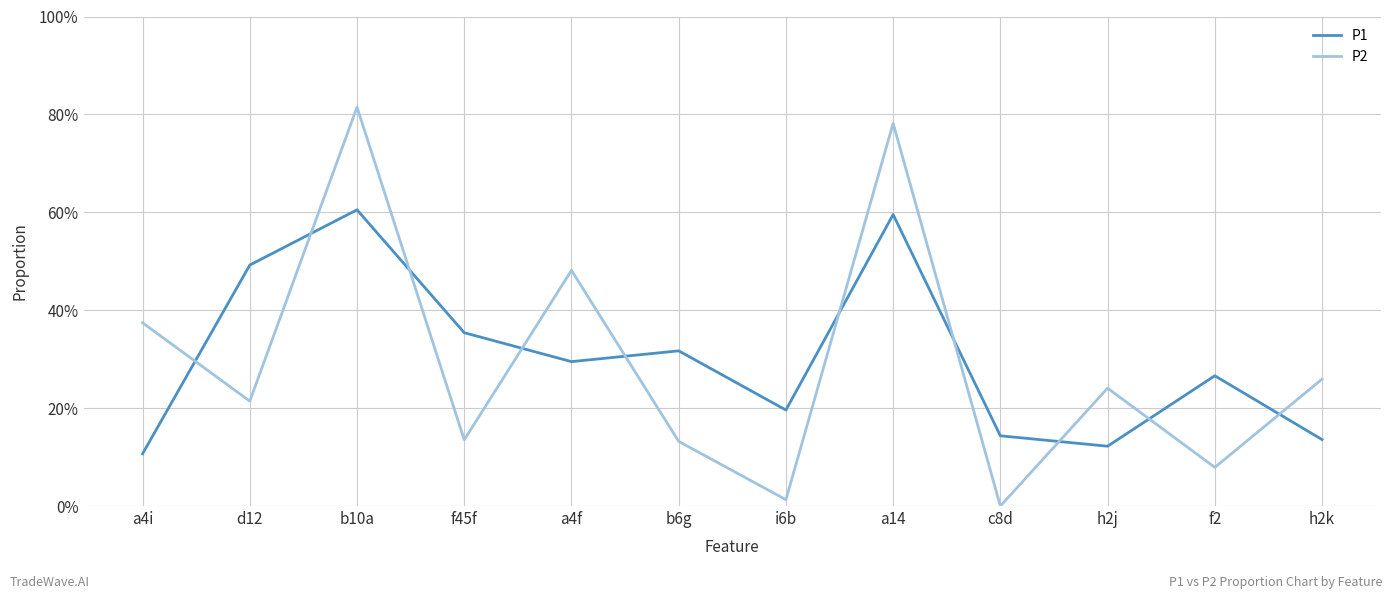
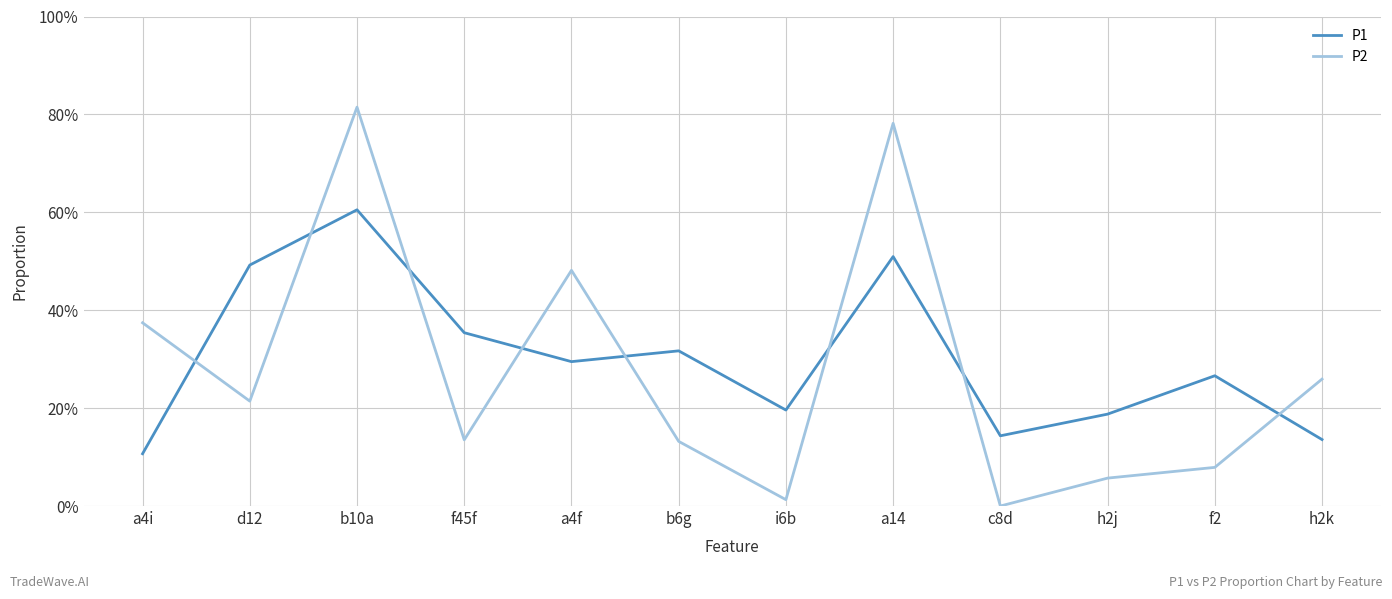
P1, a14: 60% -> 51%
P1, h2j: 12% -> 19%
P2, h2j: 24% -> 6%
